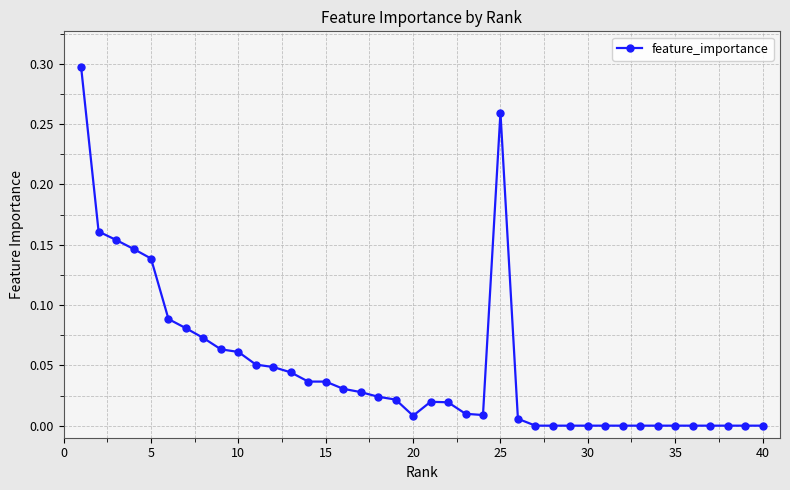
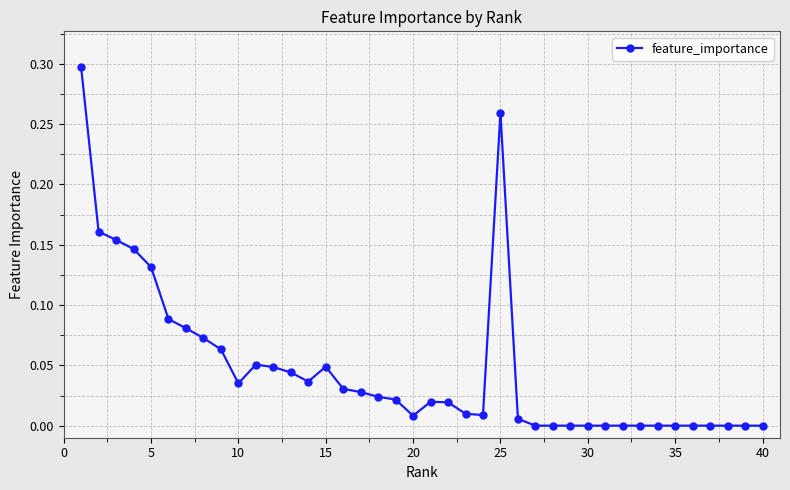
5: 0.139 -> 0.132
10: 0.061 -> 0.035
15: 0.037 -> 0.049
